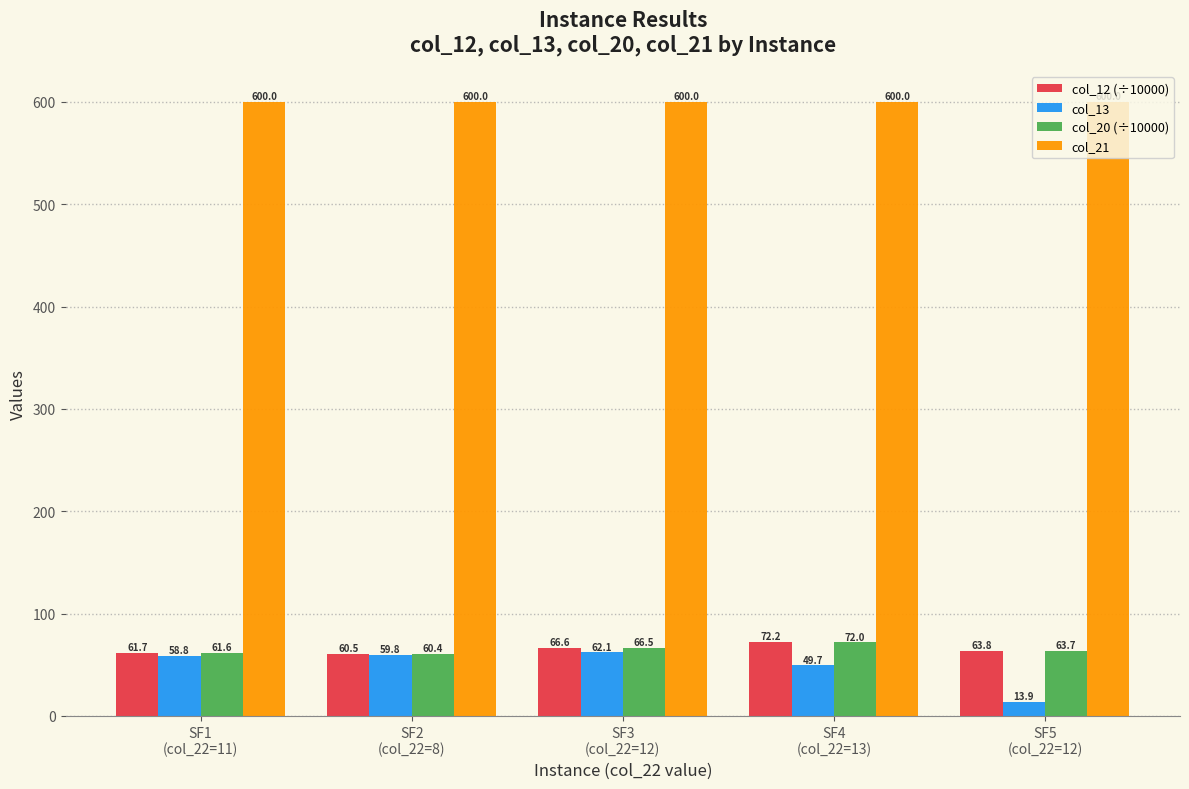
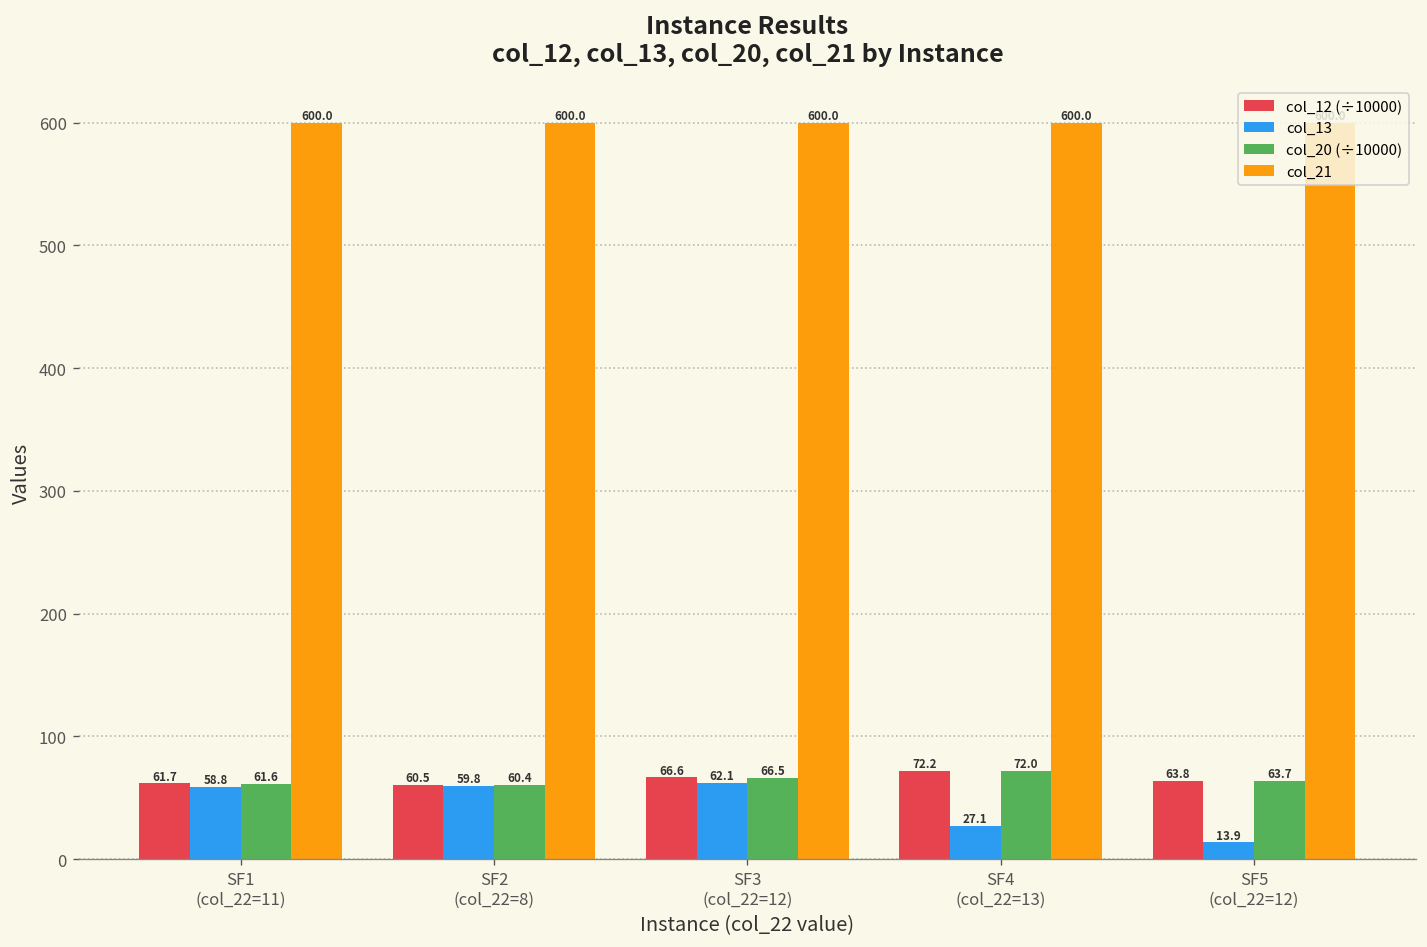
col_13, SF4 (col_22=13): 49.7 -> 27.1
